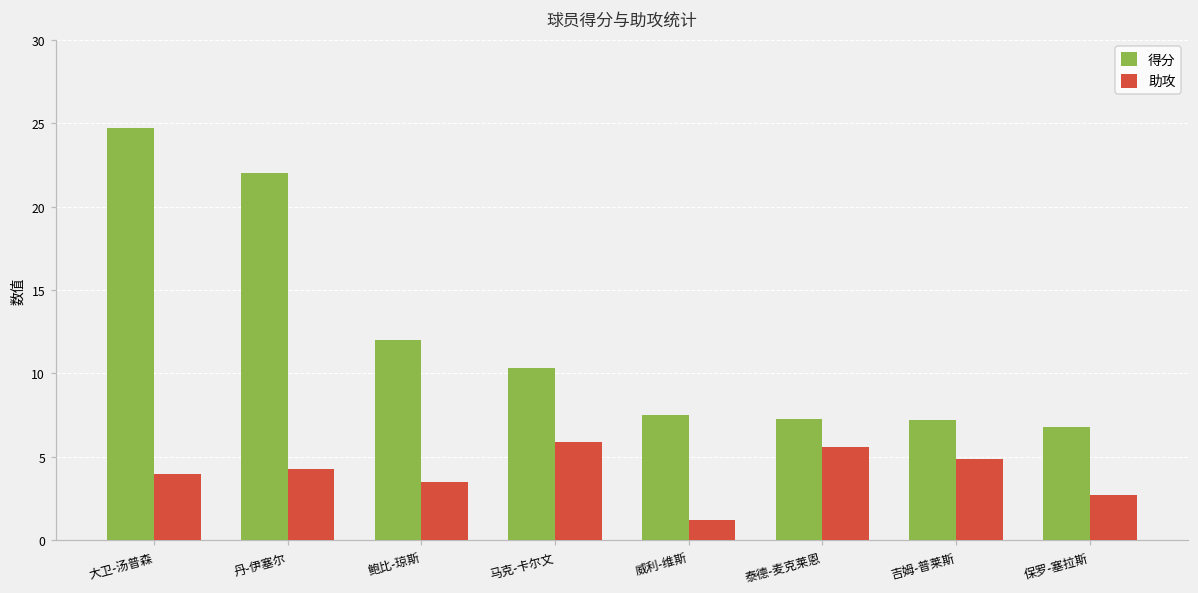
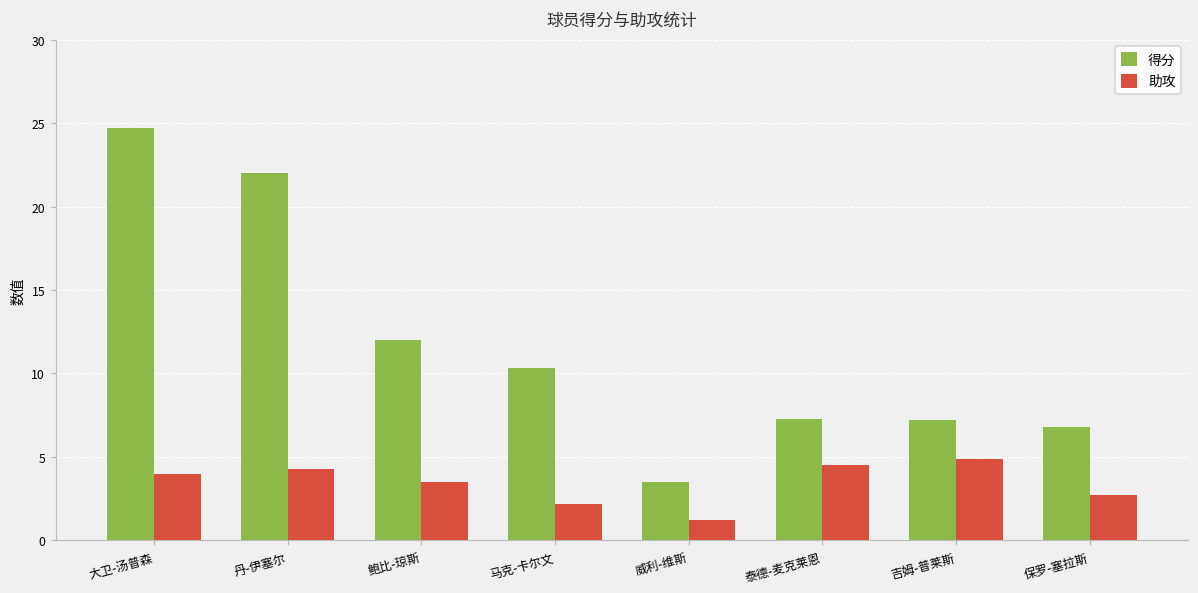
助攻, 马克-卡尔文: 5.9 -> 2.2
得分, 威利-维斯: 7.5 -> 3.5
助攻, 泰德-麦克莱恩: 5.6 -> 4.5
